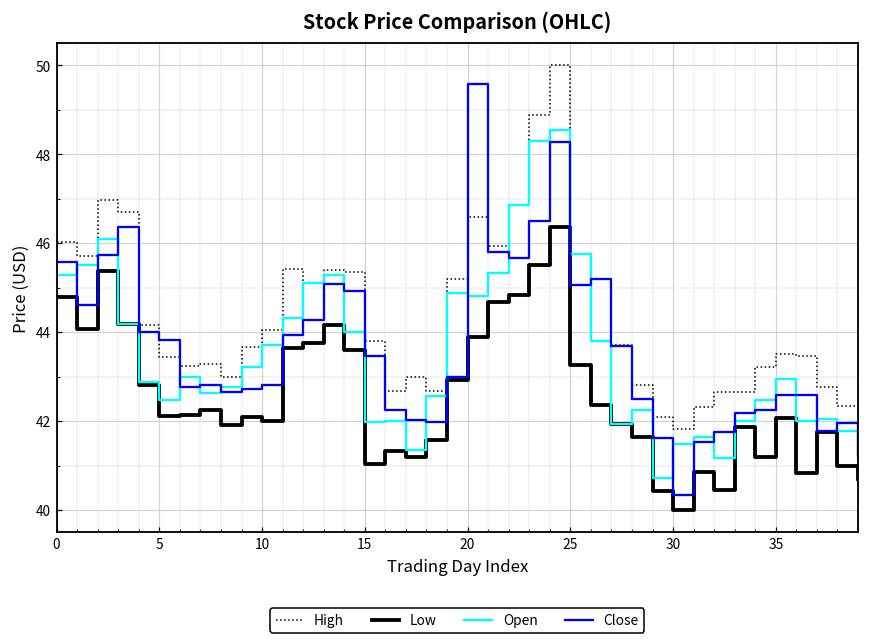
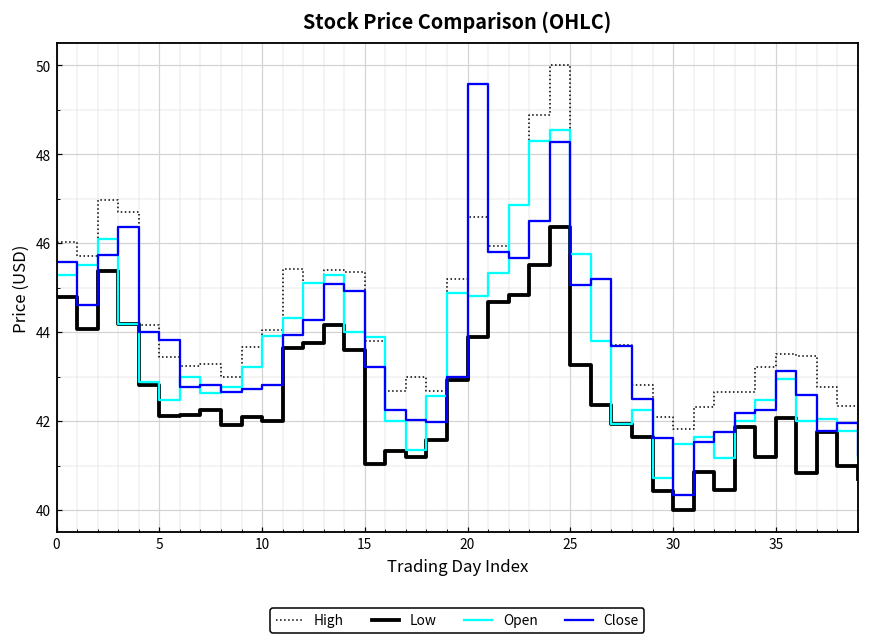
Open, 10: 43.7 -> 43.9
Open, 15: 42.0 -> 43.9
Close, 15: 43.5 -> 43.2
Close, 35: 42.6 -> 43.1
